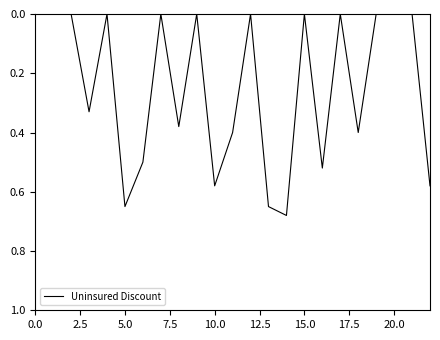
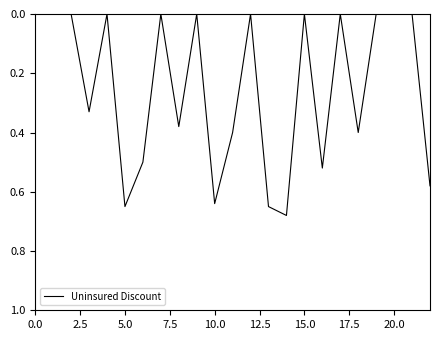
10.0: 0.58 -> 0.64
